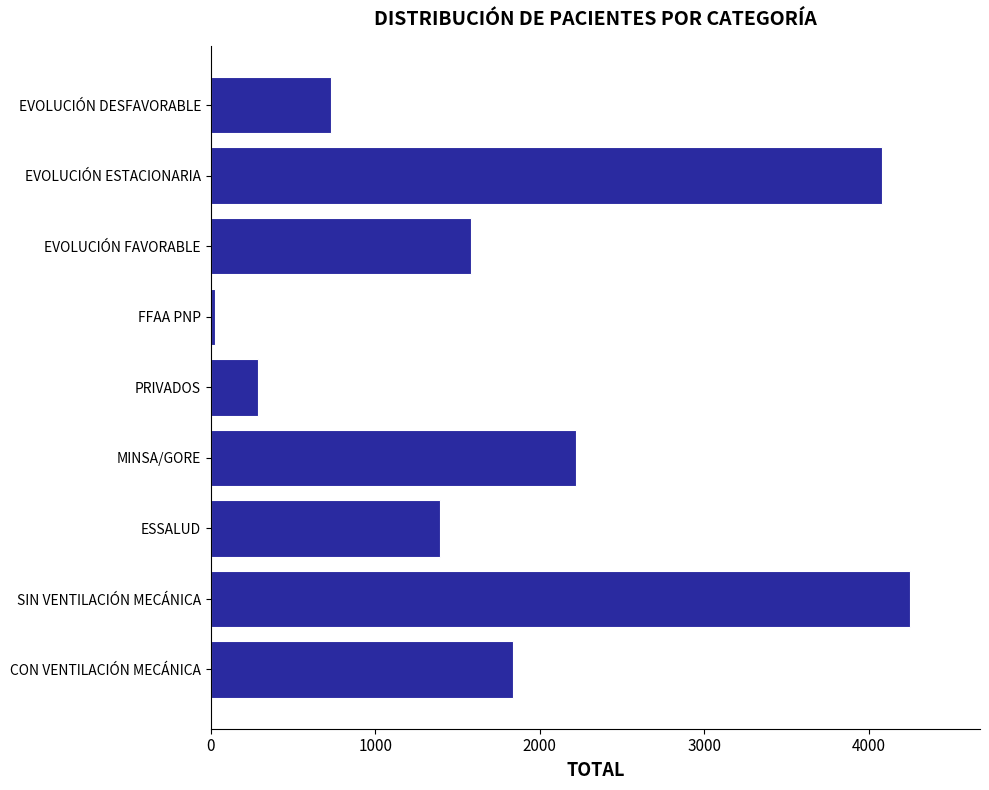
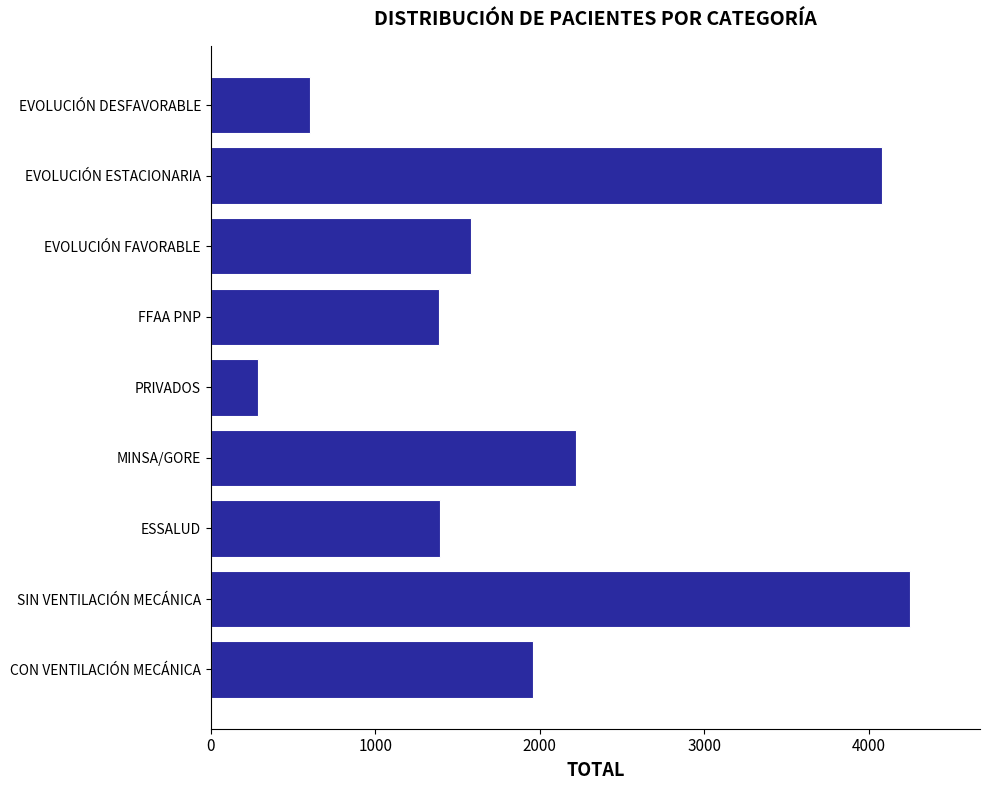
EVOLUCIÓN DESFAVORABLE: 730 -> 610
FFAA PNP: 30 -> 1390
CON VENTILACIÓN MECÁNICA: 1840 -> 1960
